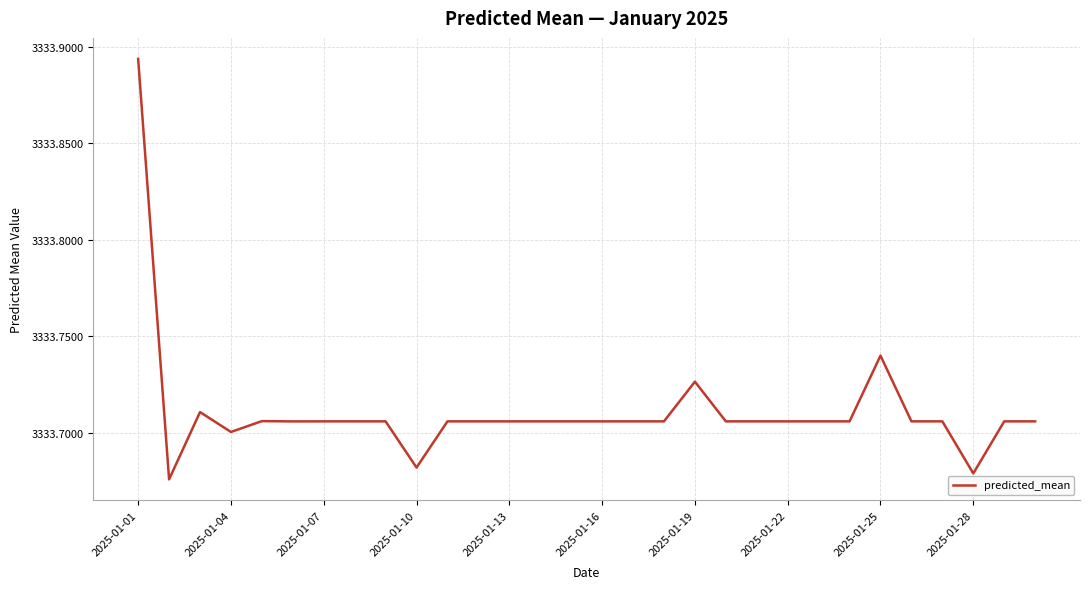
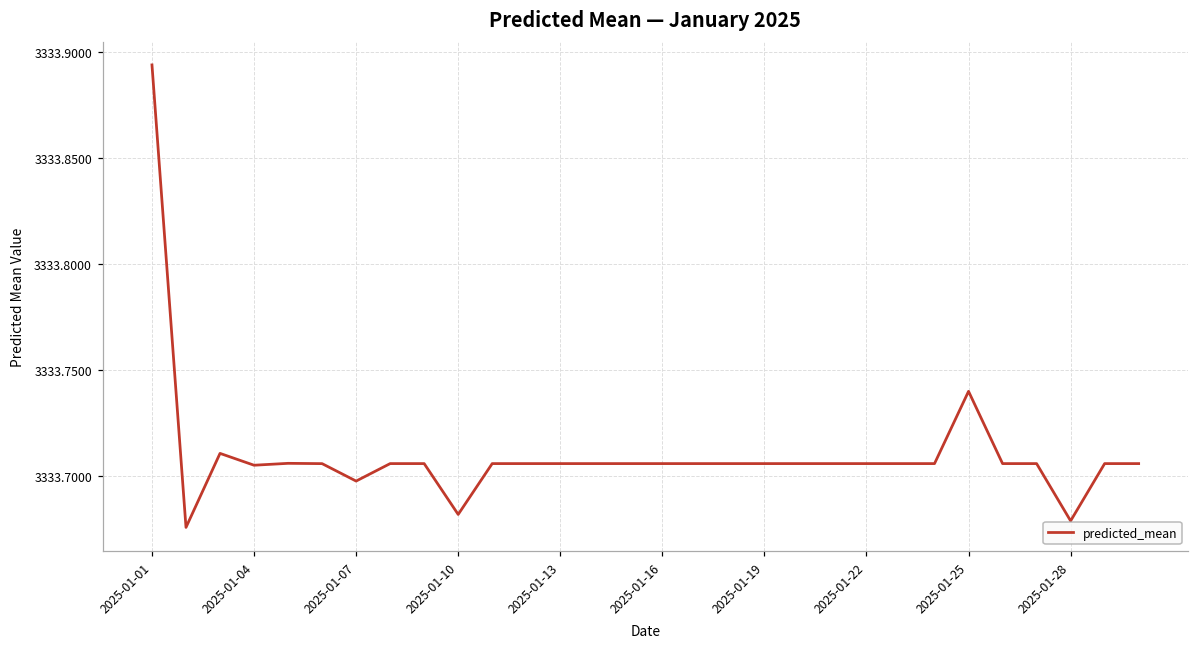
2025-01-04: 3333.700 -> 3333.705
2025-01-07: 3333.706 -> 3333.698
2025-01-19: 3333.726 -> 3333.706
